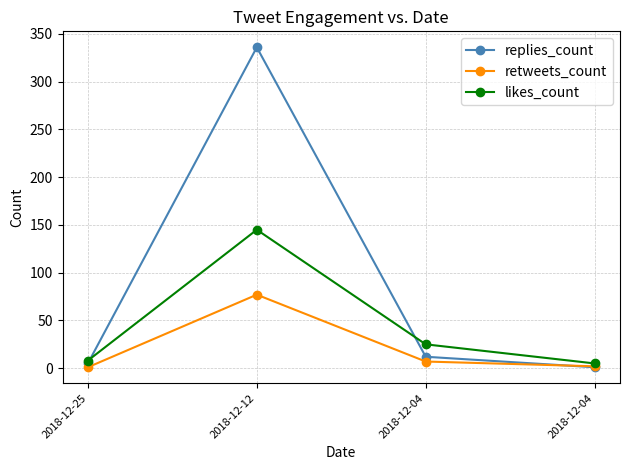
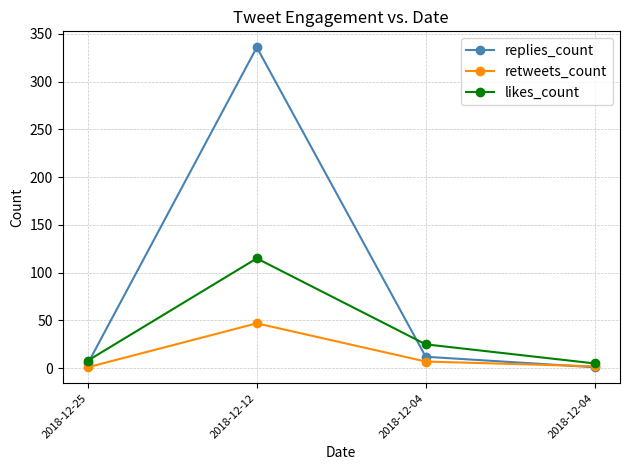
retweets_count, 2018-12-12: 80 -> 50
likes_count, 2018-12-12: 150 -> 120
